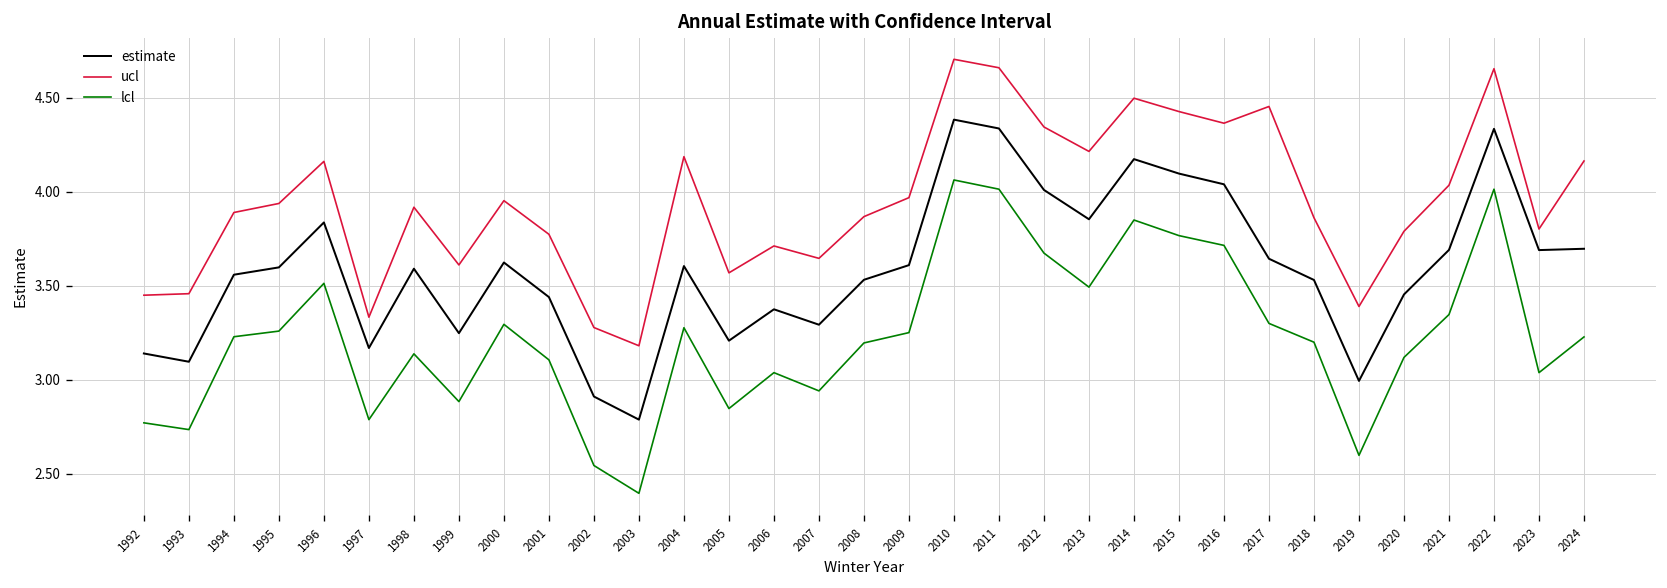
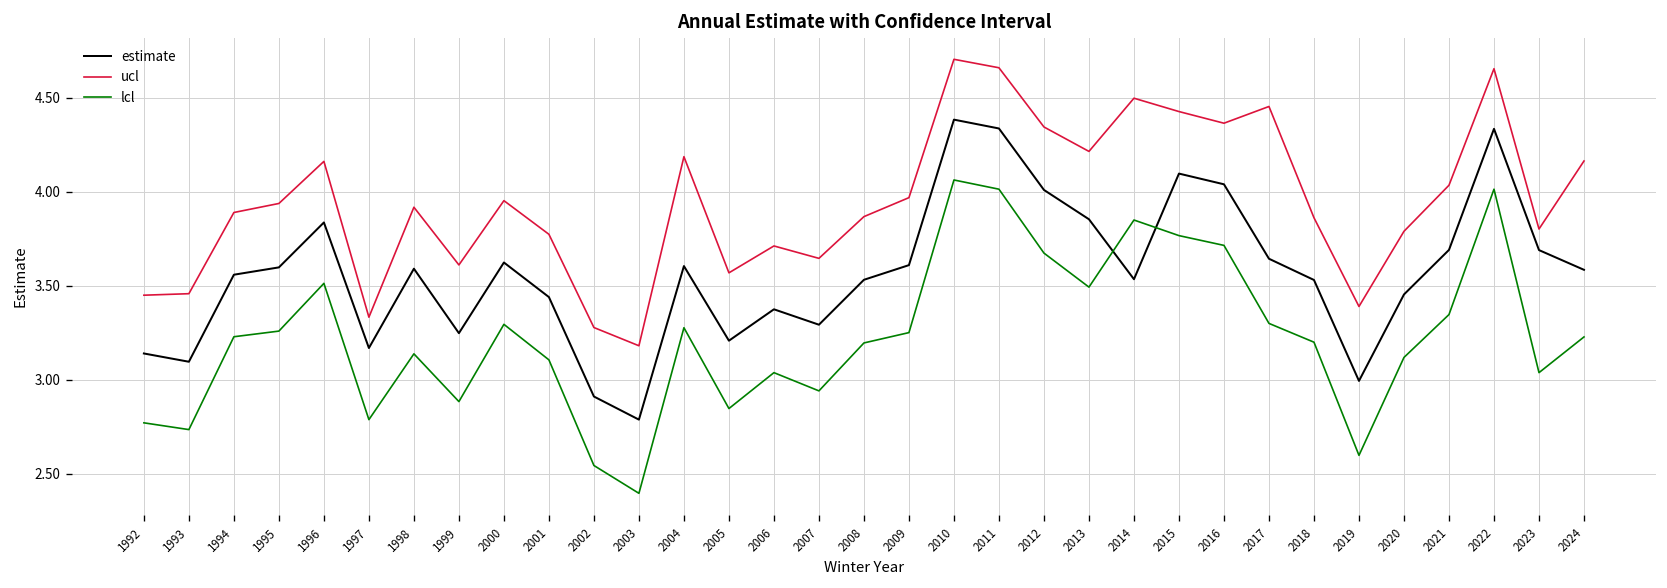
estimate, 2014: 4.17 -> 3.54
estimate, 2024: 3.70 -> 3.59
